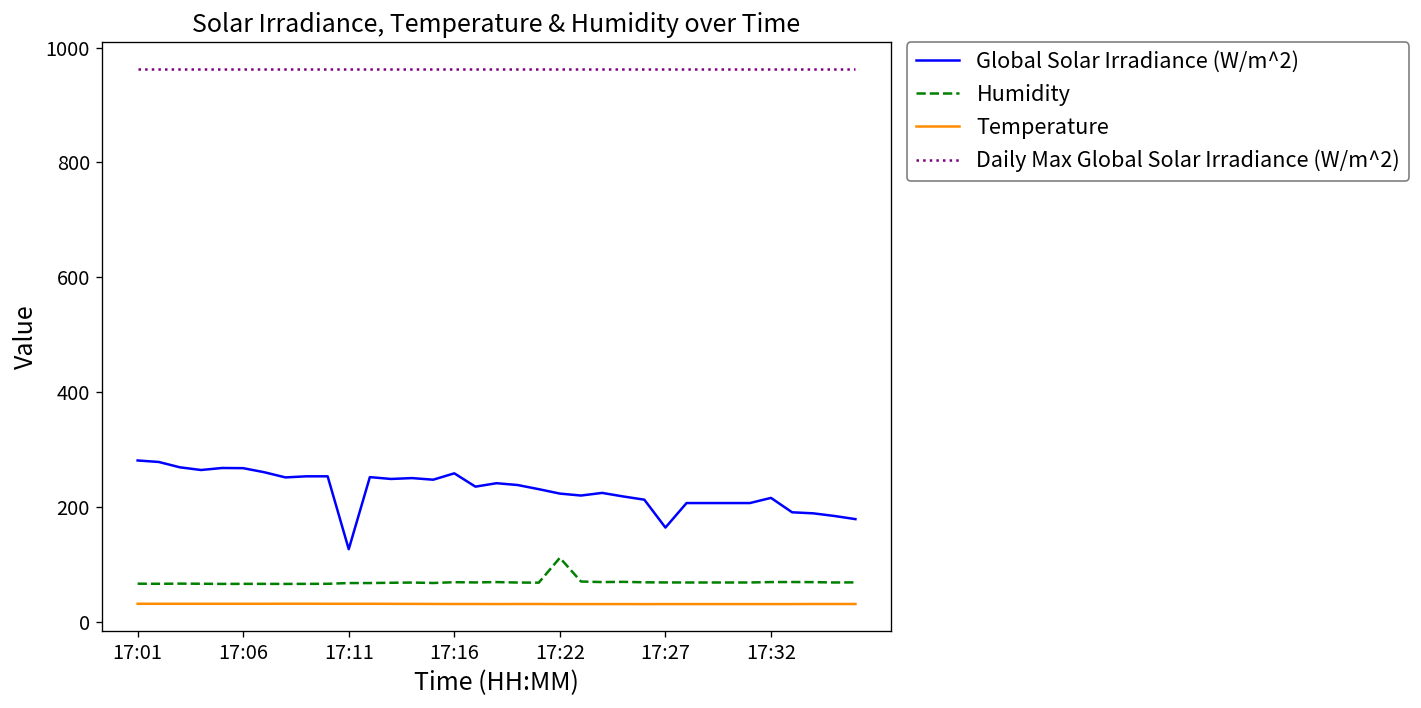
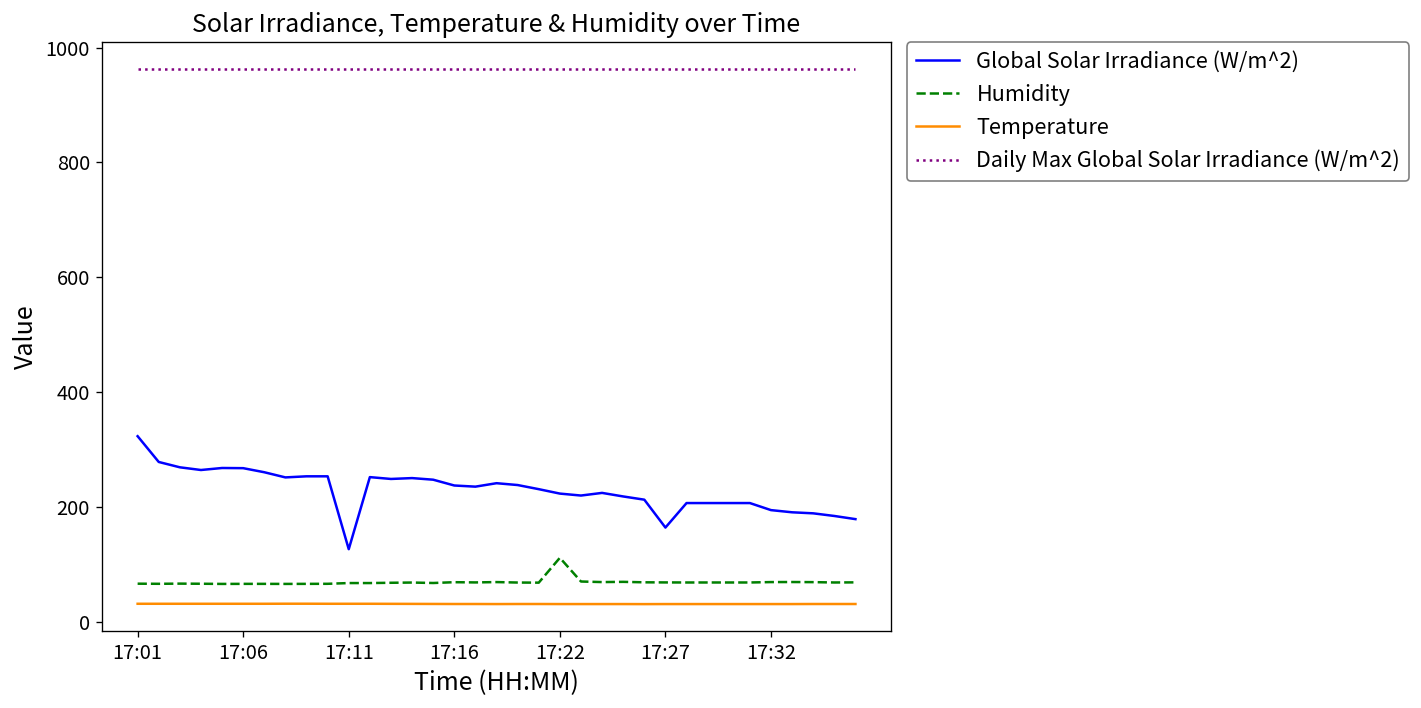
Global Solar Irradiance (W/m^2), 17:01: 280 -> 320
Global Solar Irradiance (W/m^2), 17:16: 260 -> 240
Global Solar Irradiance (W/m^2), 17:32: 220 -> 190
